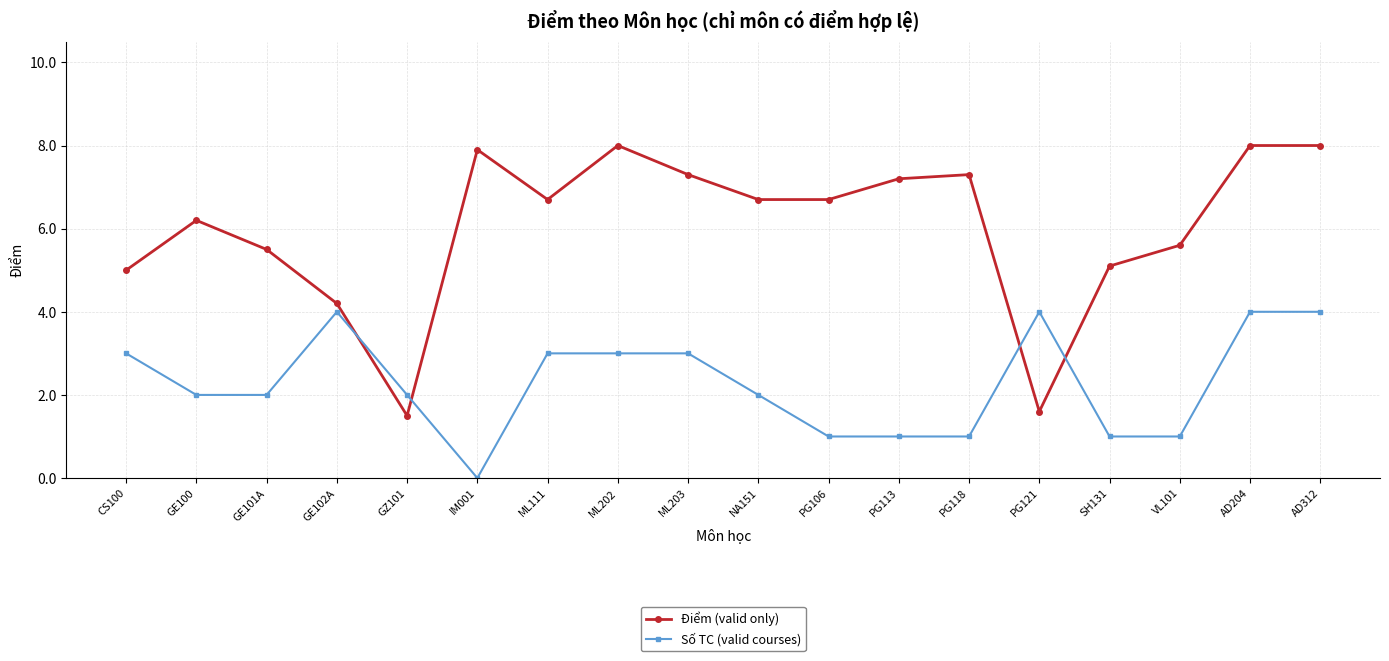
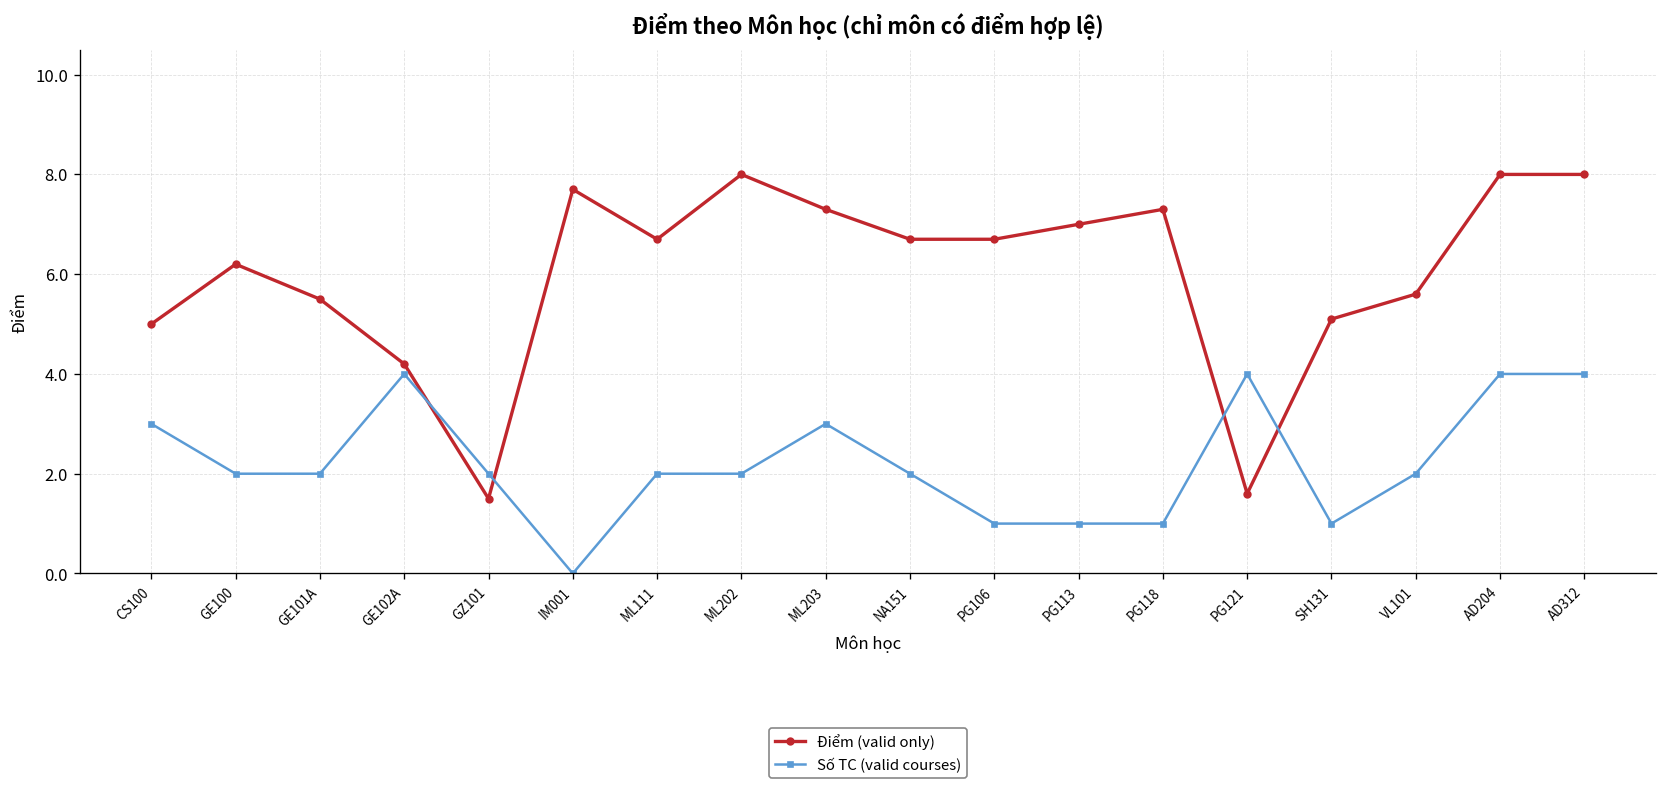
Điểm (valid only), IM001: 7.9 -> 7.7
Số TC (valid courses), ML111: 3 -> 2
Số TC (valid courses), ML202: 3 -> 2
Điểm (valid only), PG113: 7.2 -> 7.0
Số TC (valid courses), VL101: 1 -> 2
